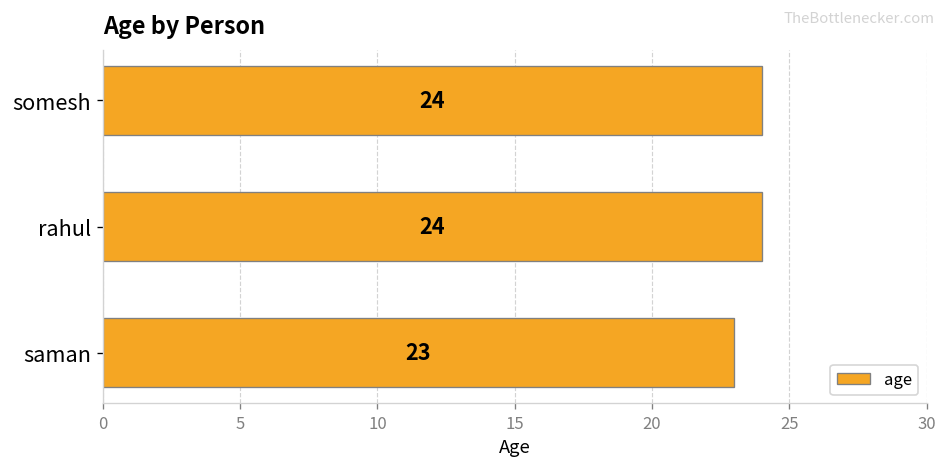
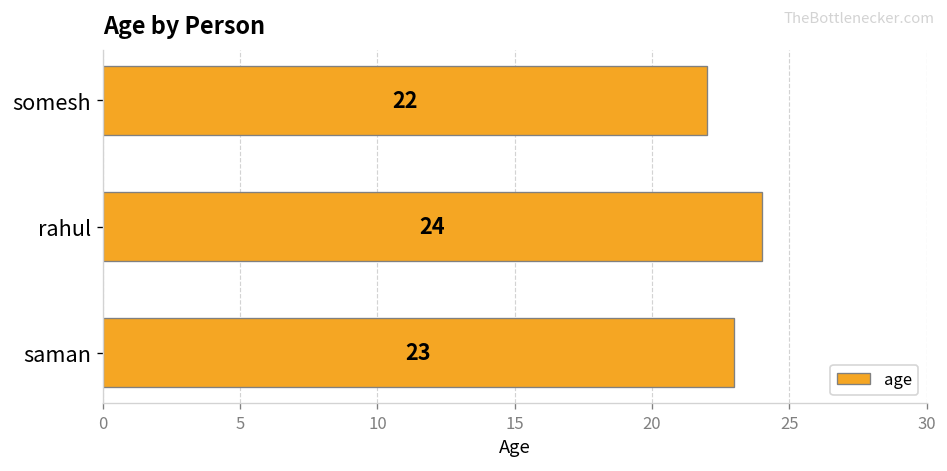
somesh: 24 -> 22
